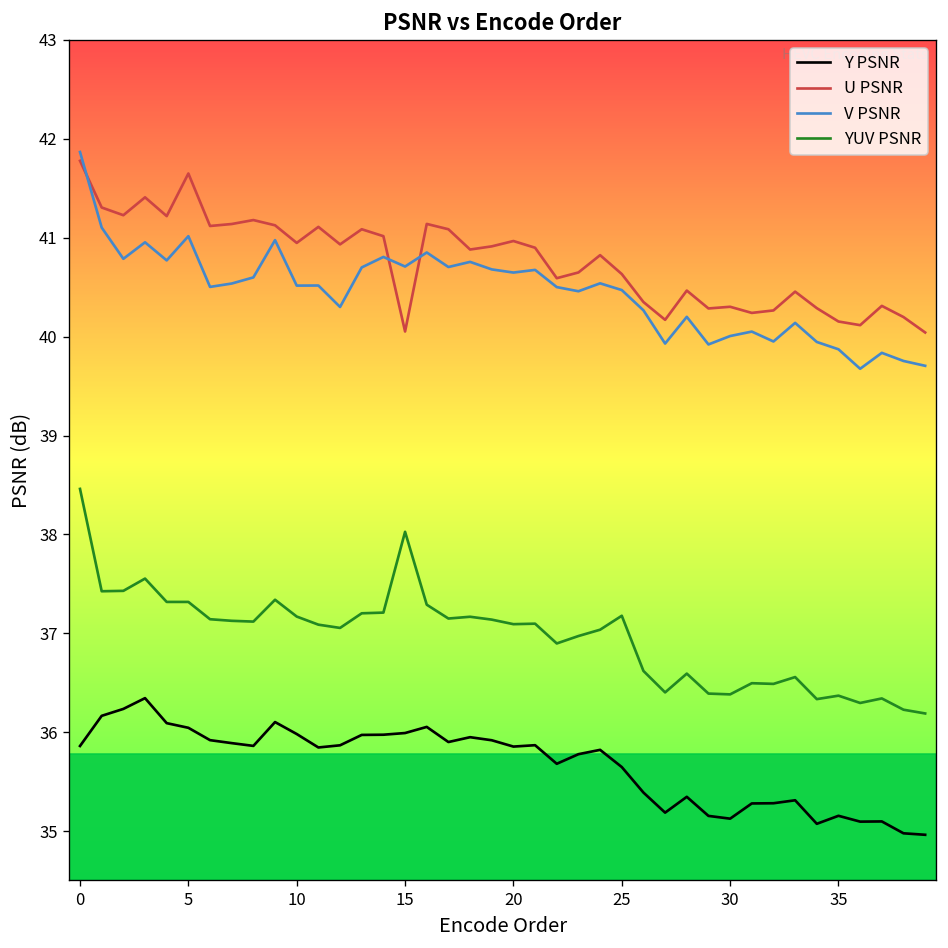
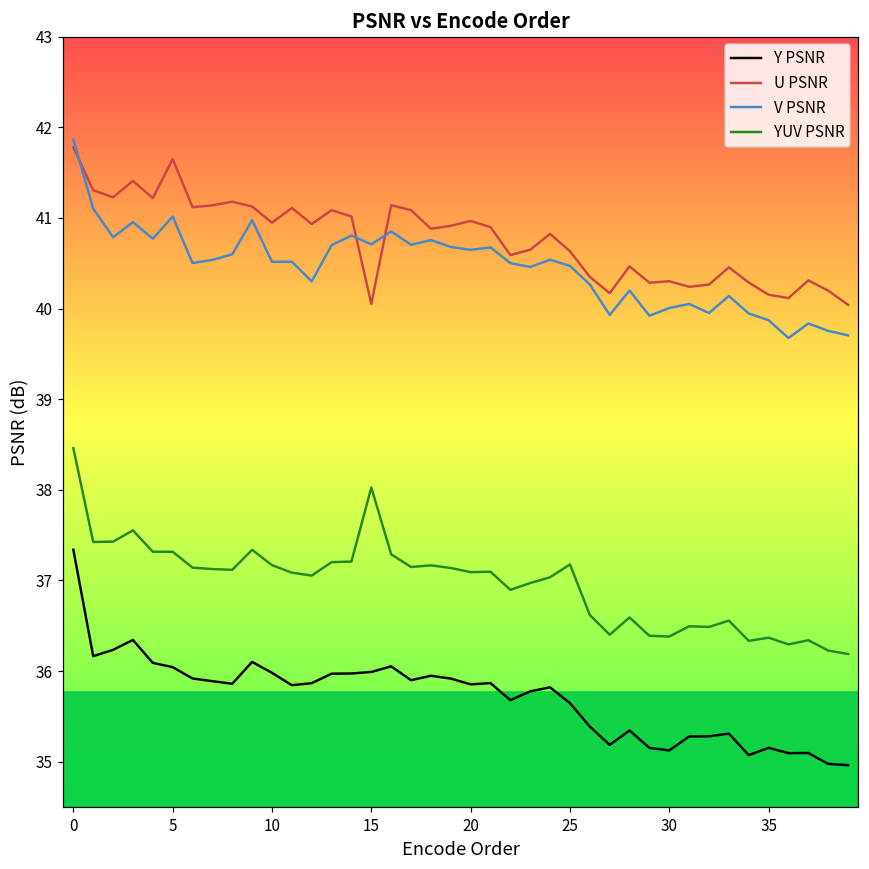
Y PSNR, 0: 35.9 -> 37.3
